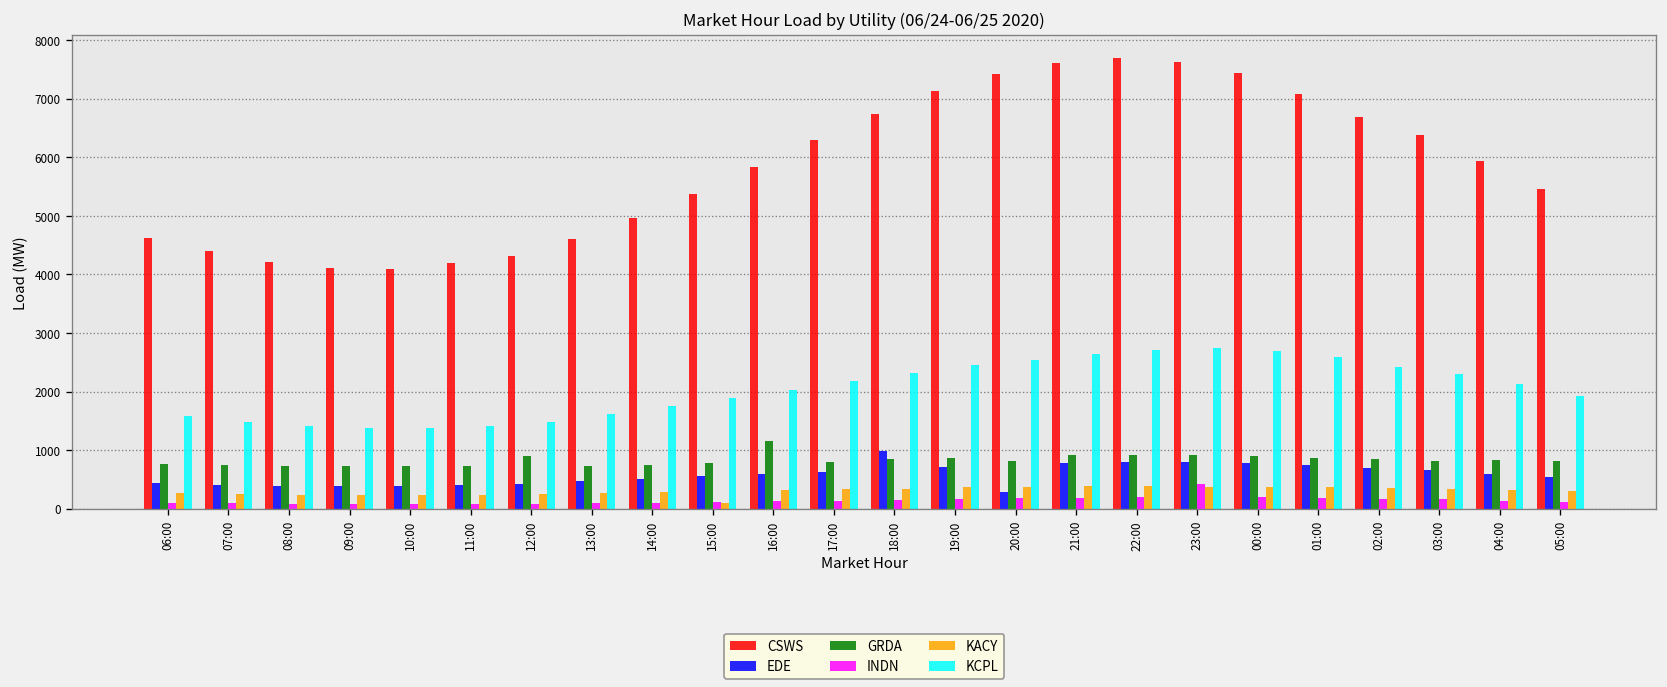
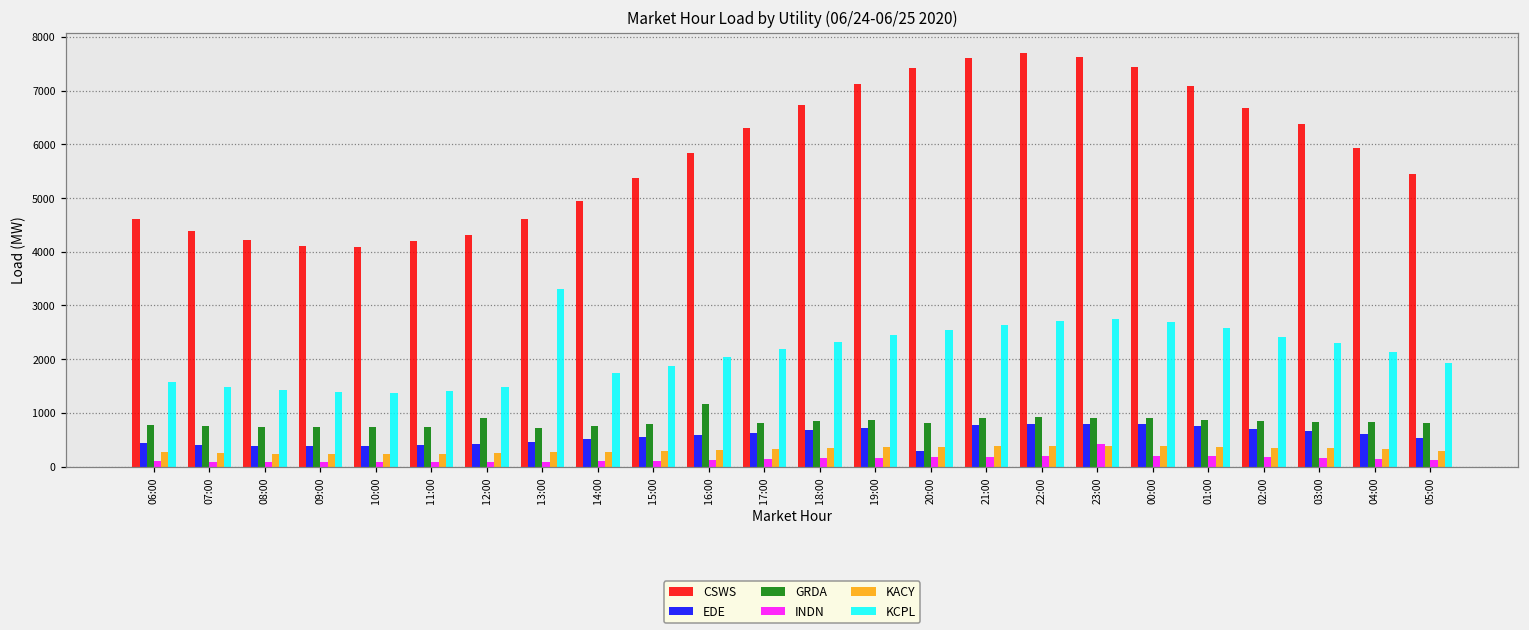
KCPL, 13:00: 1600 -> 3300
KACY, 15:00: 100 -> 300
EDE, 18:00: 1000 -> 700
